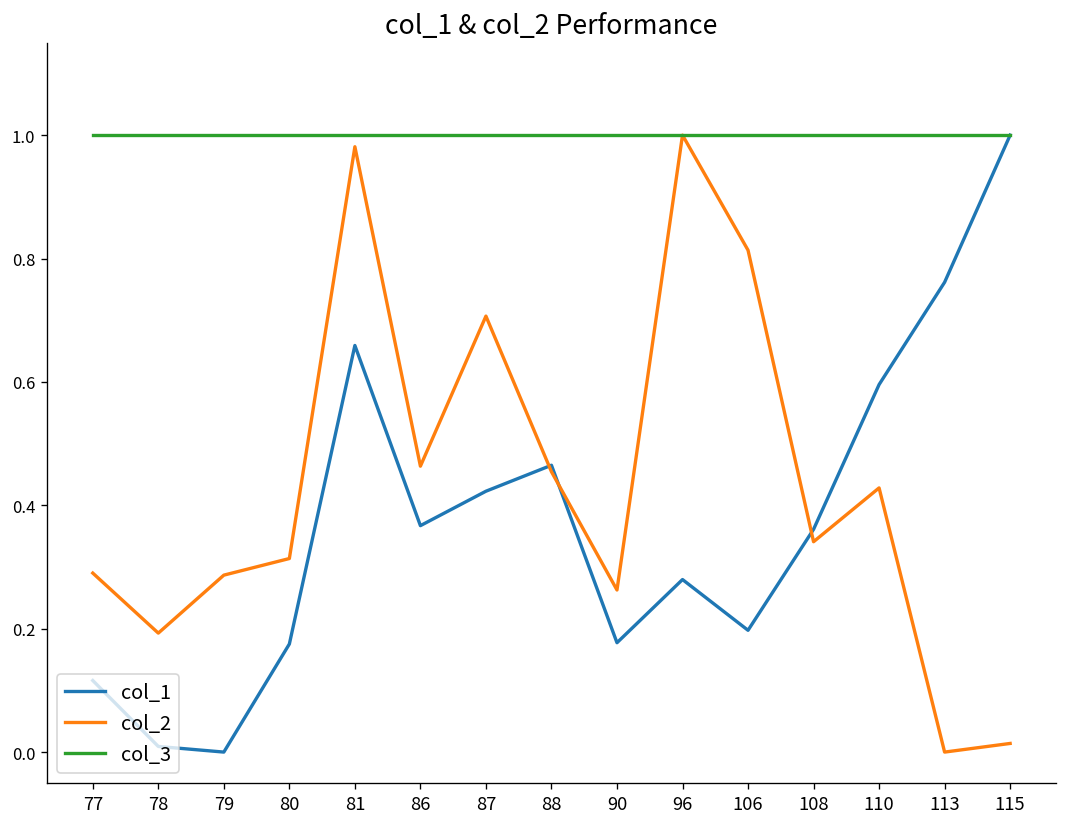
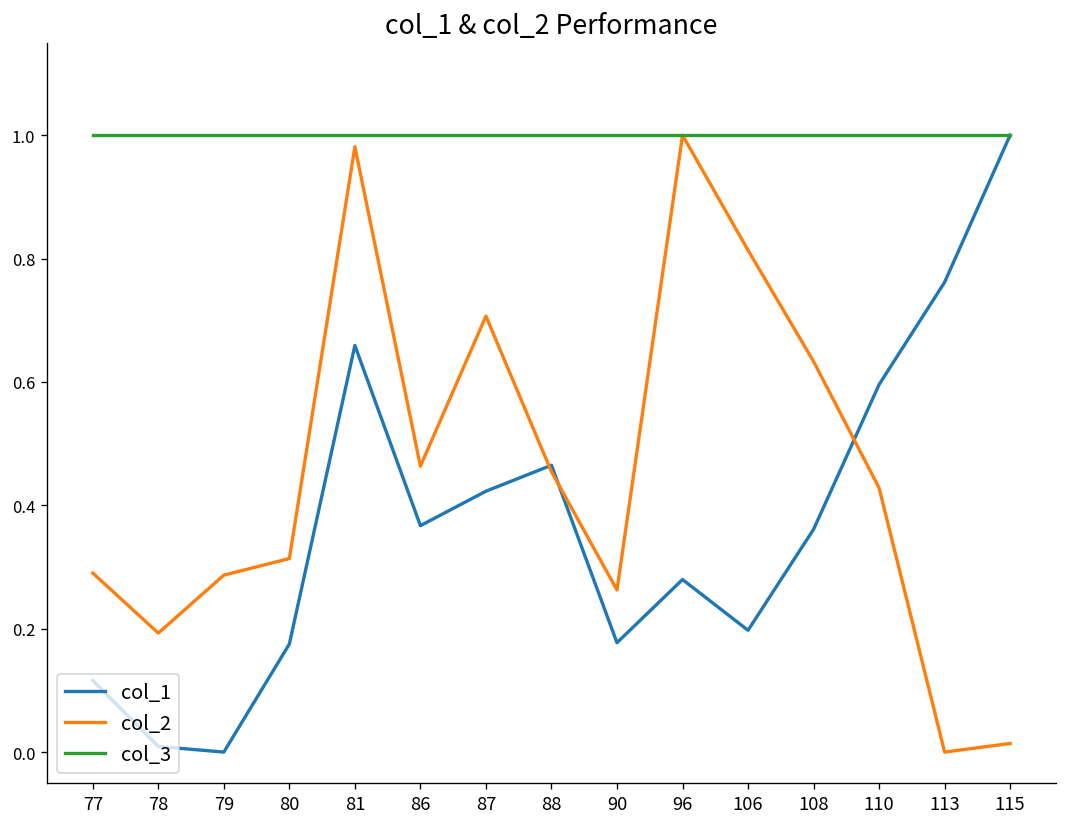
col_2, 108: 0.34 -> 0.63
